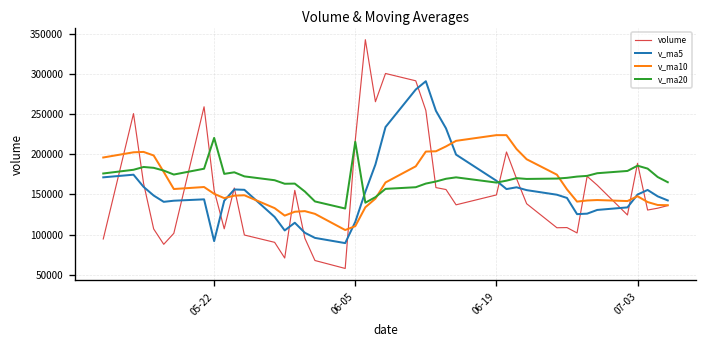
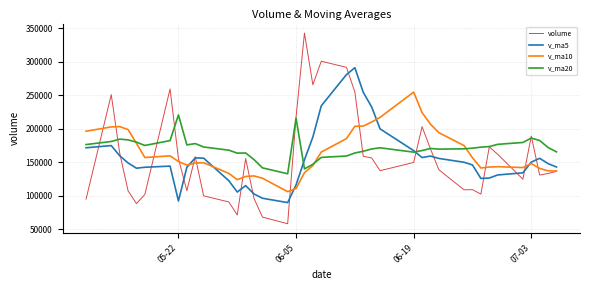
v_ma10, 06-19: 220000 -> 250000
